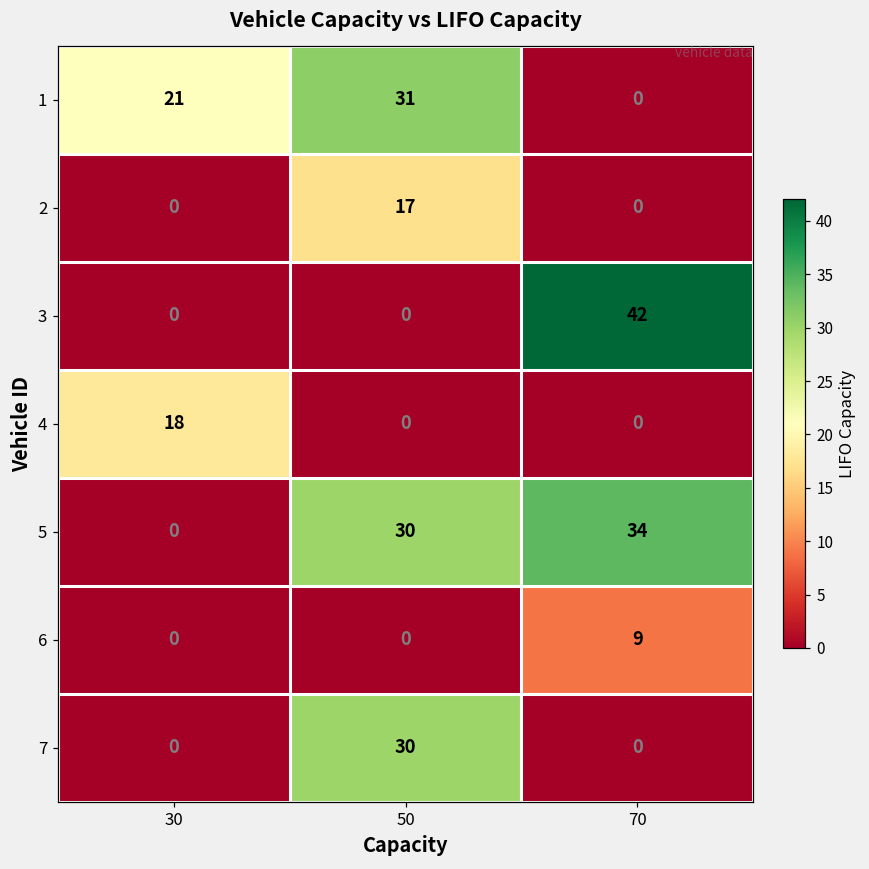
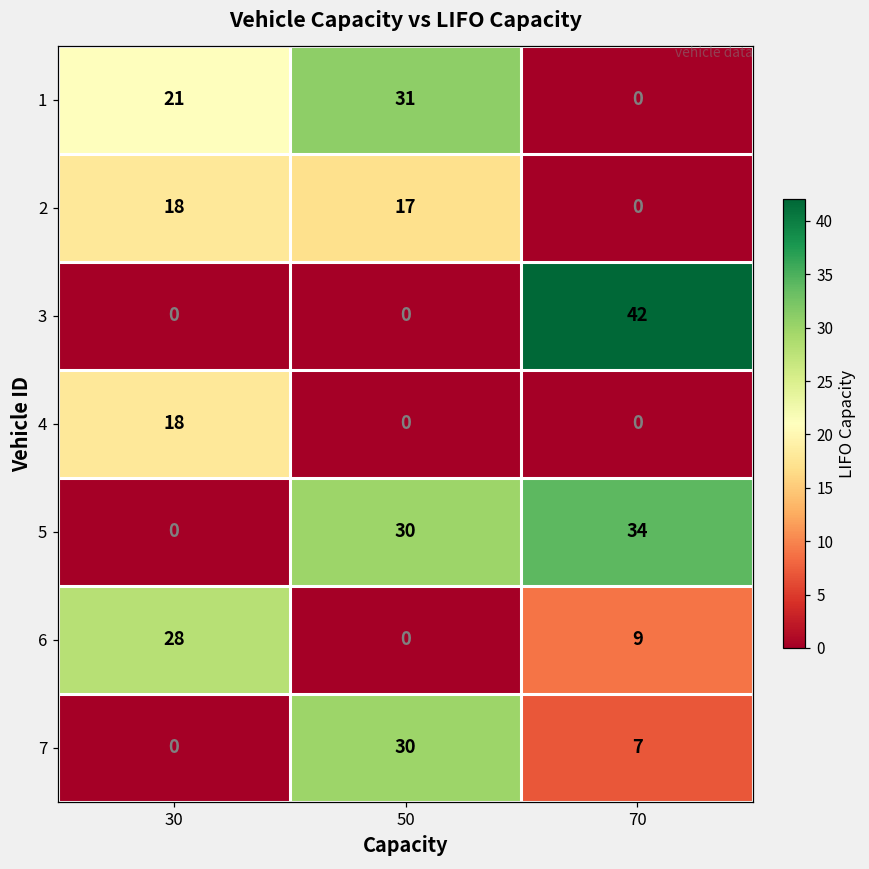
2, 30: 0 -> 18
6, 30: 0 -> 28
7, 70: 0 -> 7
